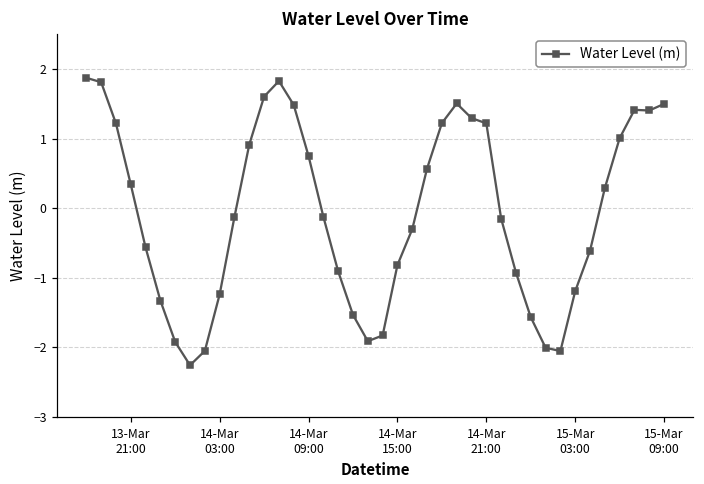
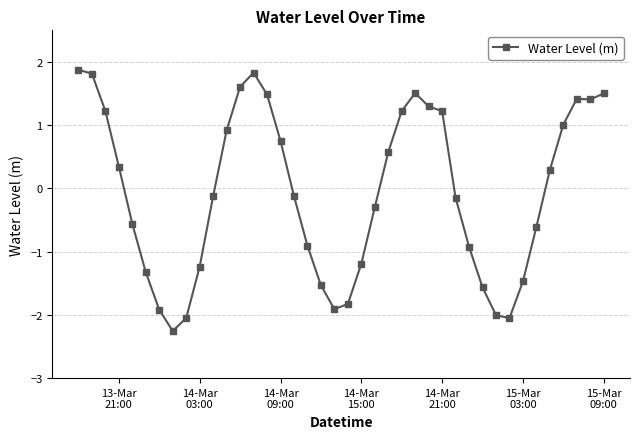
14-Mar 15:00: -0.8 -> -1.2
15-Mar 03:00: -1.2 -> -1.5
